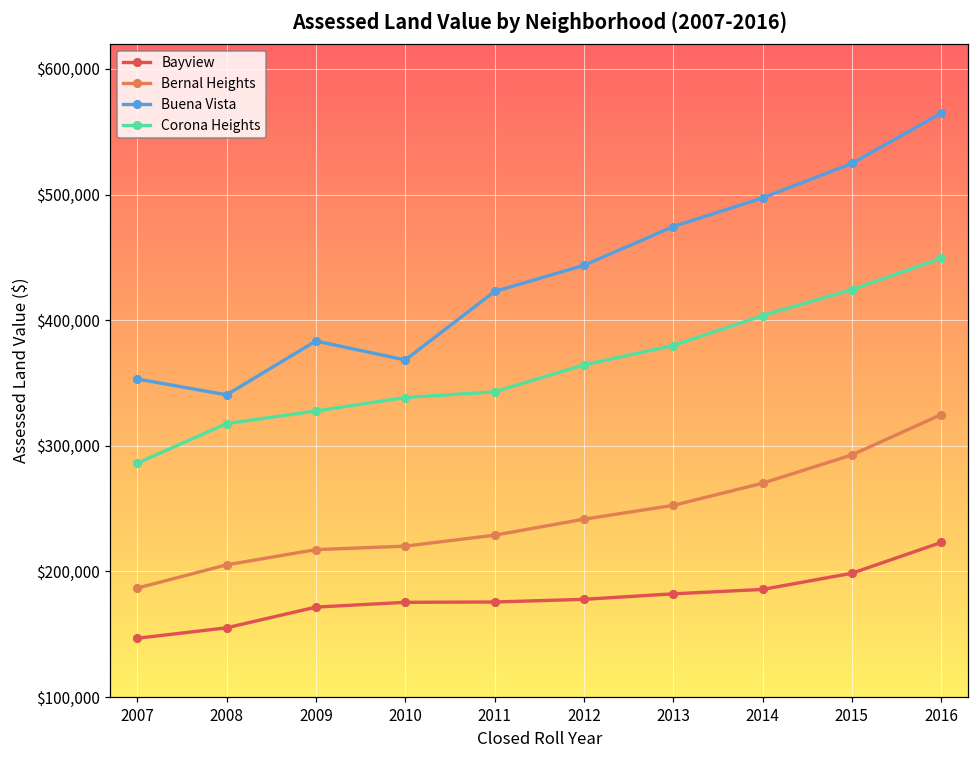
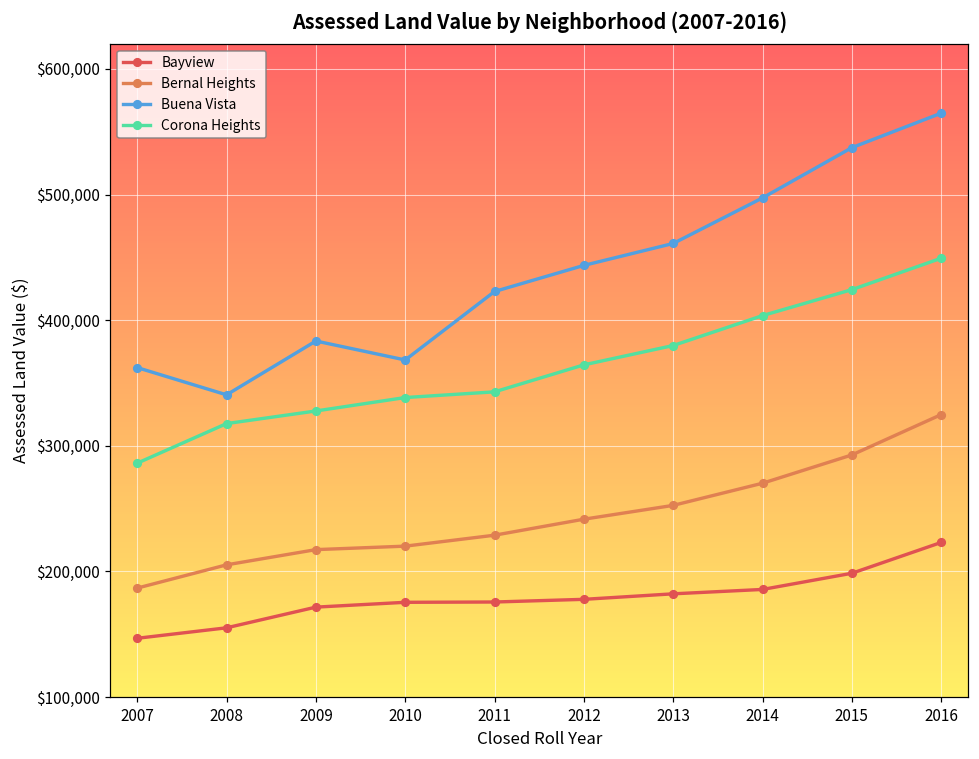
Buena Vista, 2007: $353,000 -> $362,000
Buena Vista, 2013: $475,000 -> $461,000
Buena Vista, 2015: $525,000 -> $537,000
